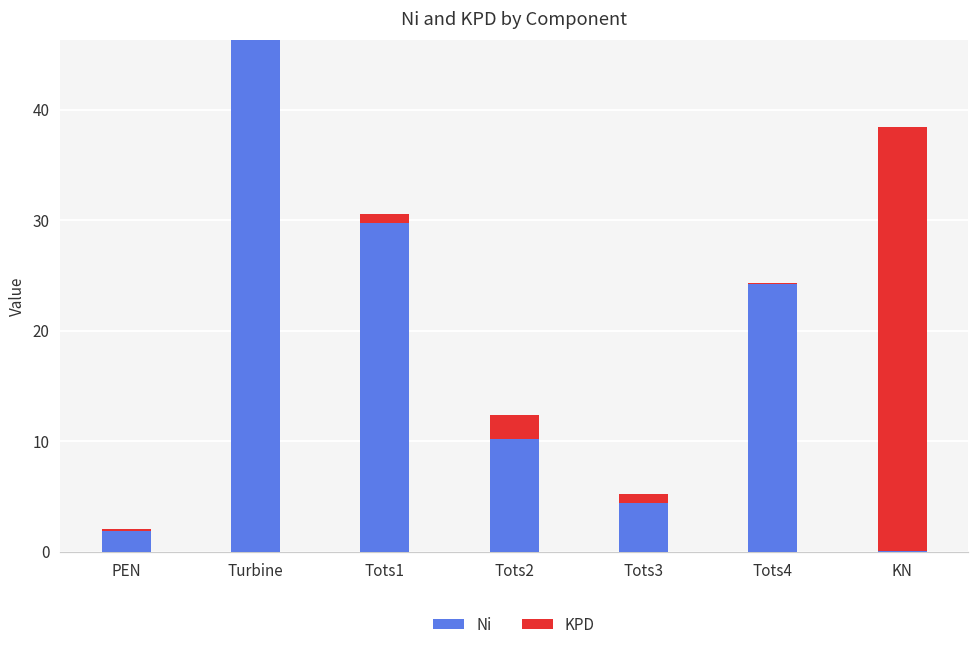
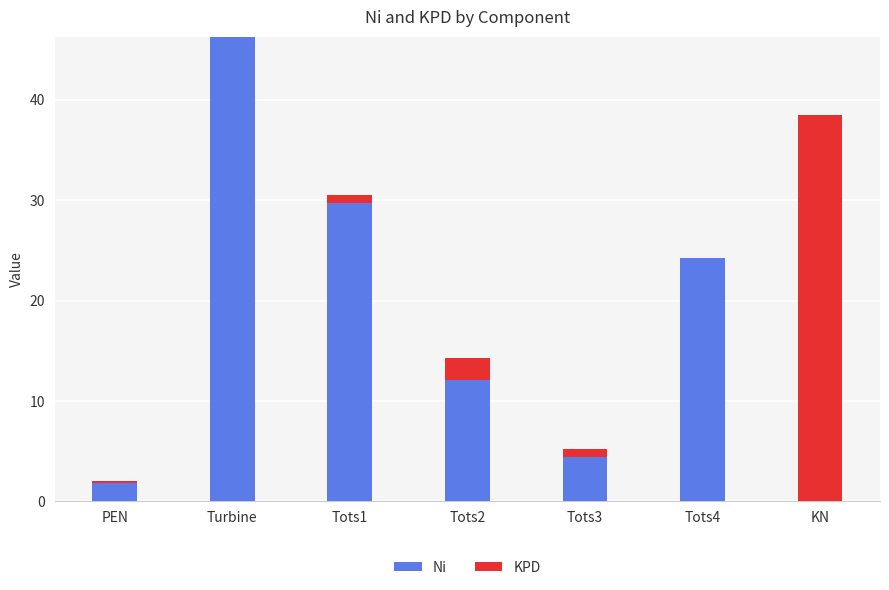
Ni, Tots2: 10.2 -> 12.1
